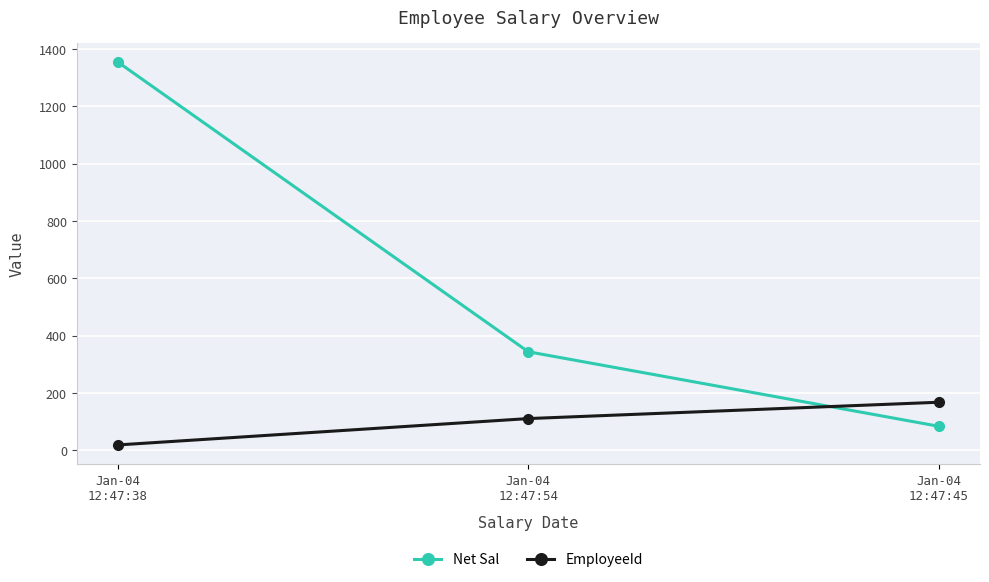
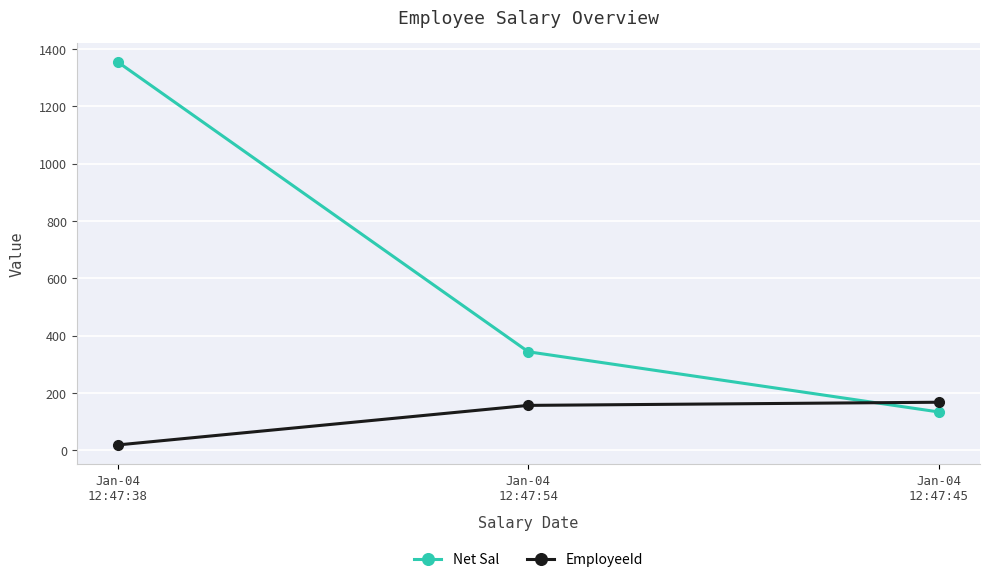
EmployeeId, Jan-04 12:47:54: 110 -> 160
Net Sal, Jan-04 12:47:45: 80 -> 130
